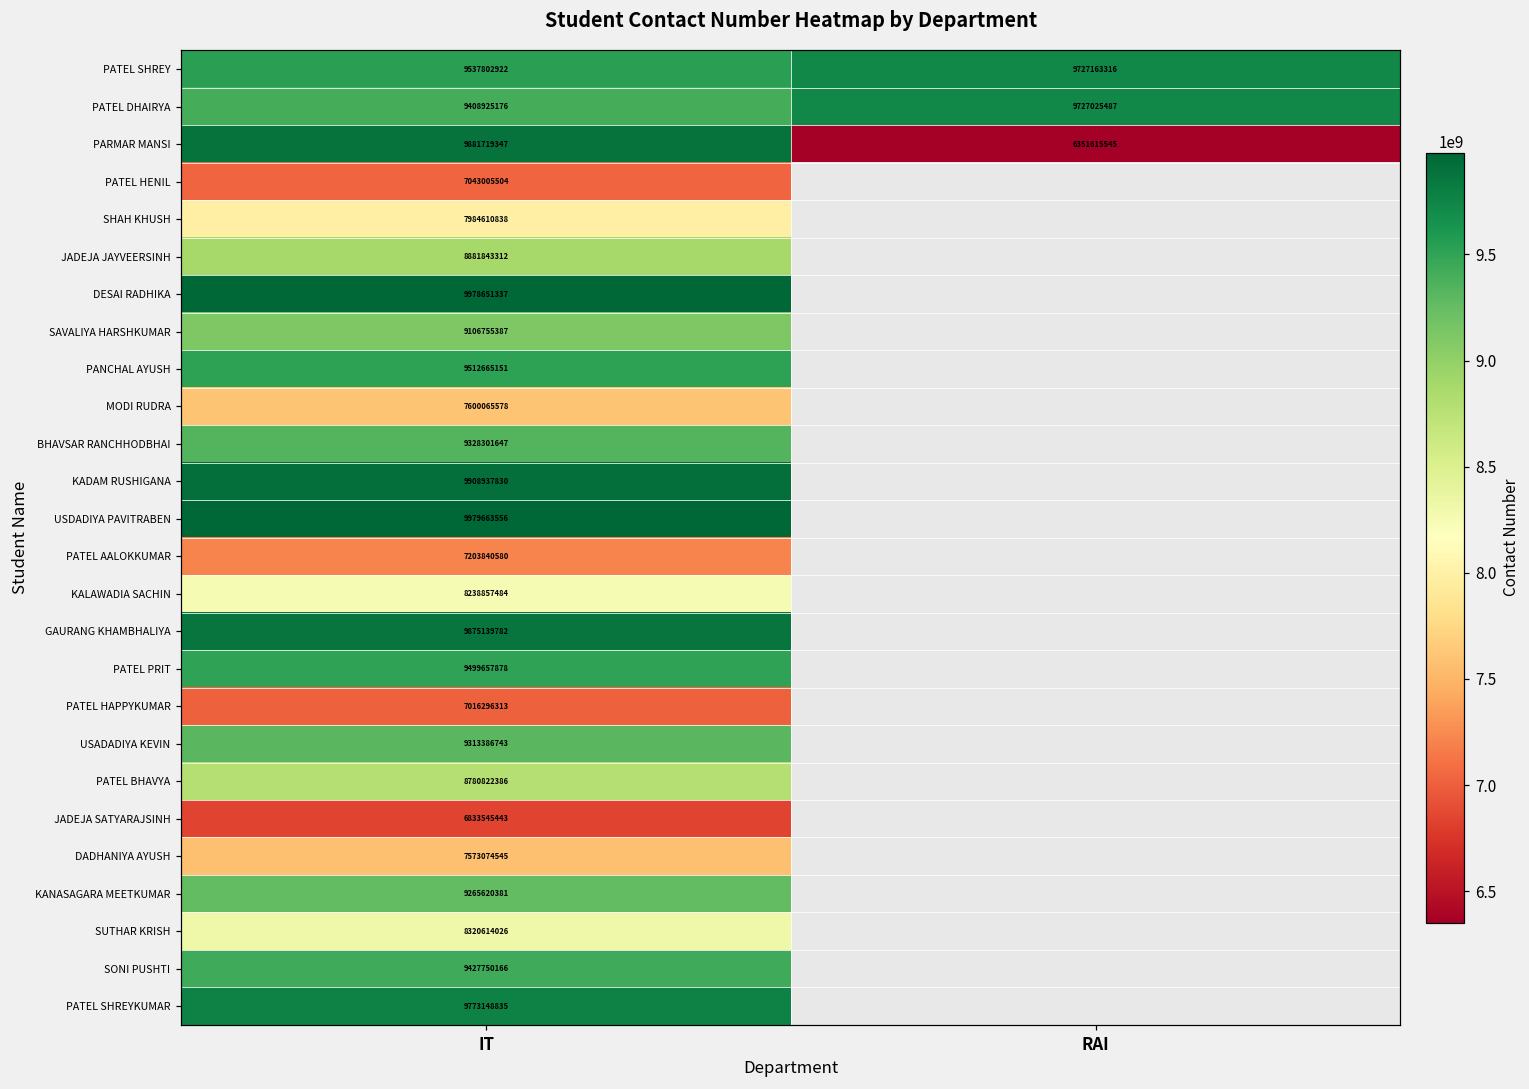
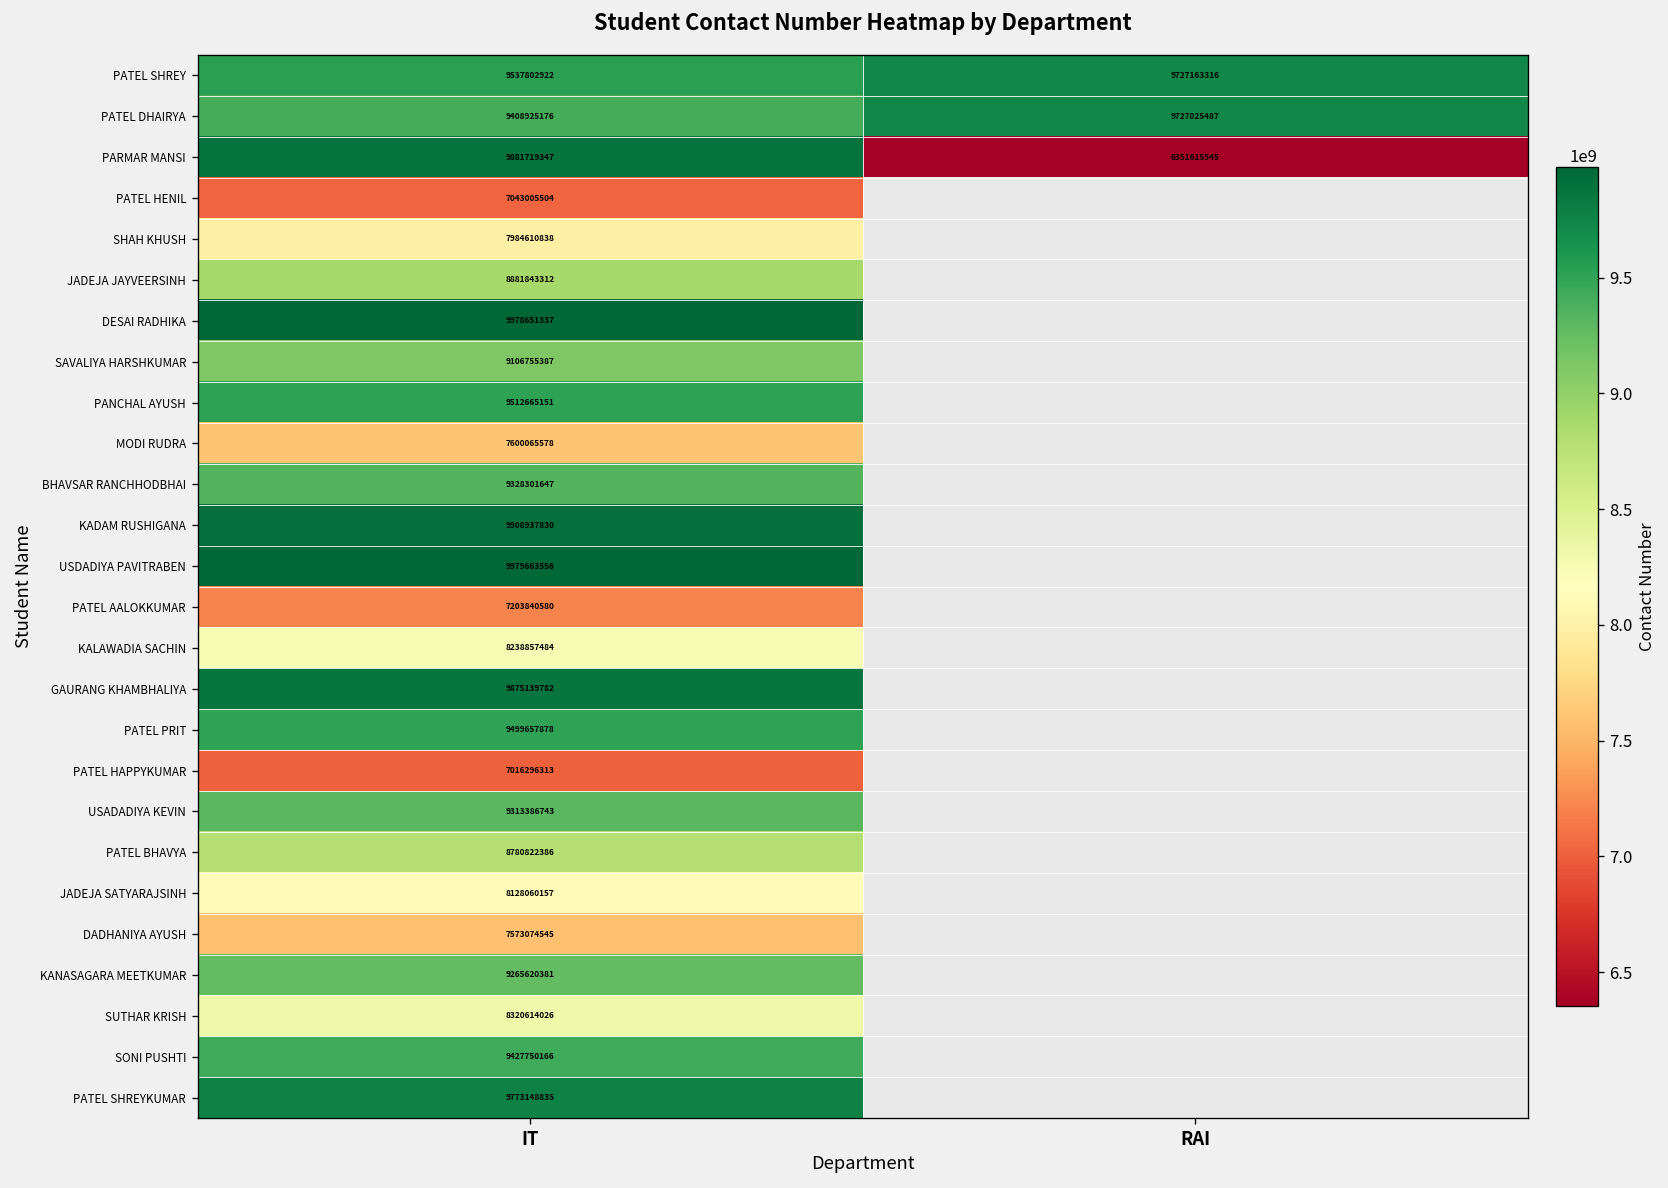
JADEJA SATYARAJSINH, IT: 6833545443 -> 8128060157
